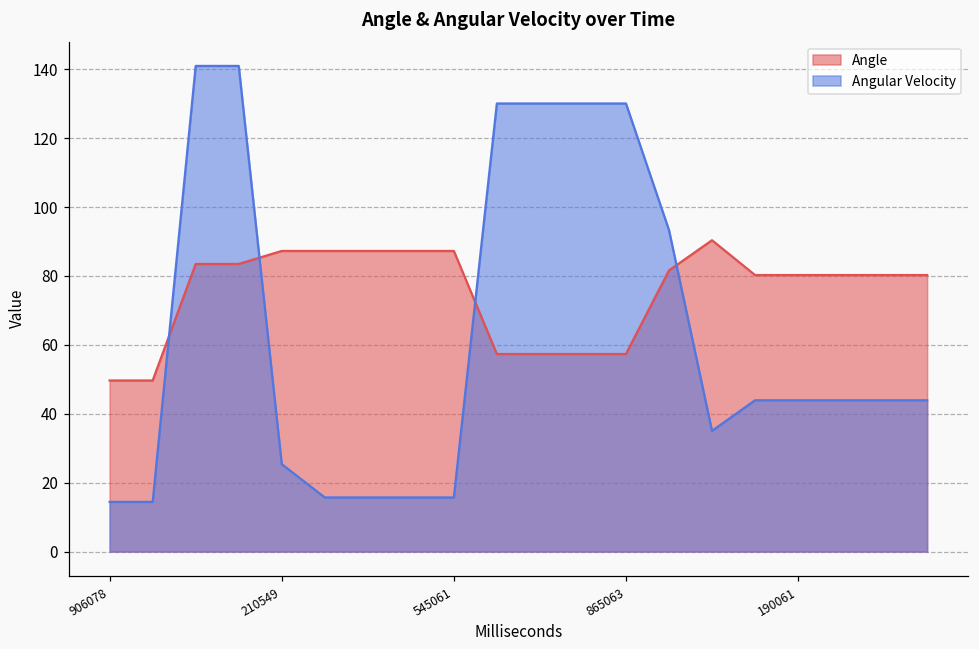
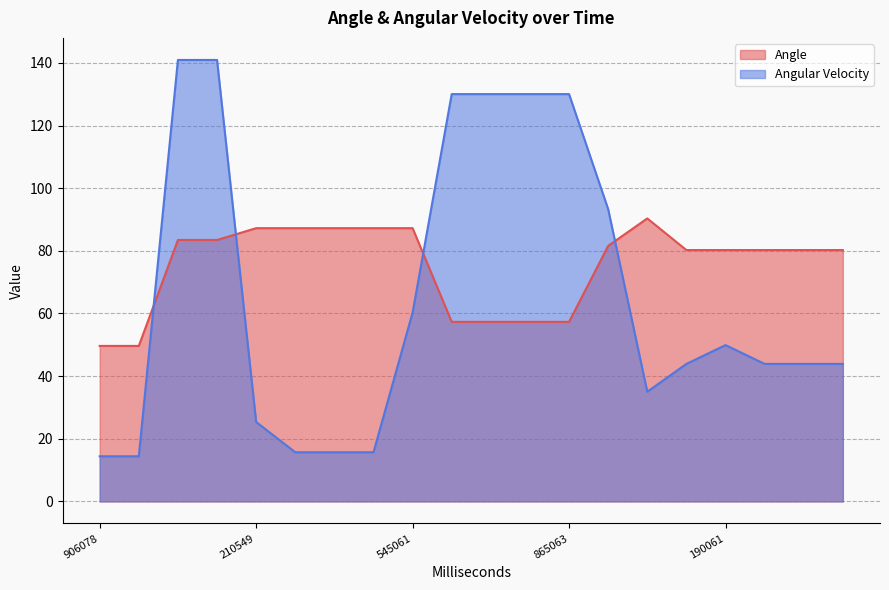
Angular Velocity, 545061: 16 -> 60
Angular Velocity, 190061: 44 -> 50
